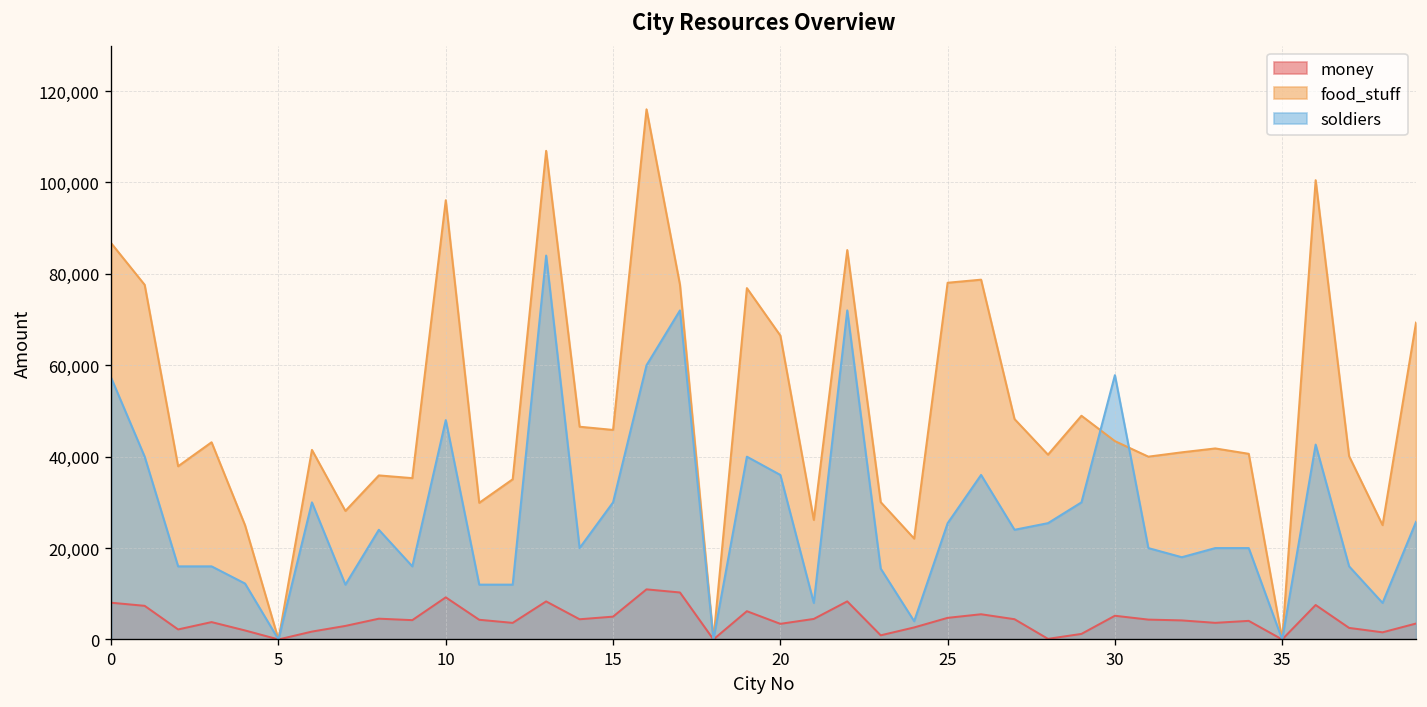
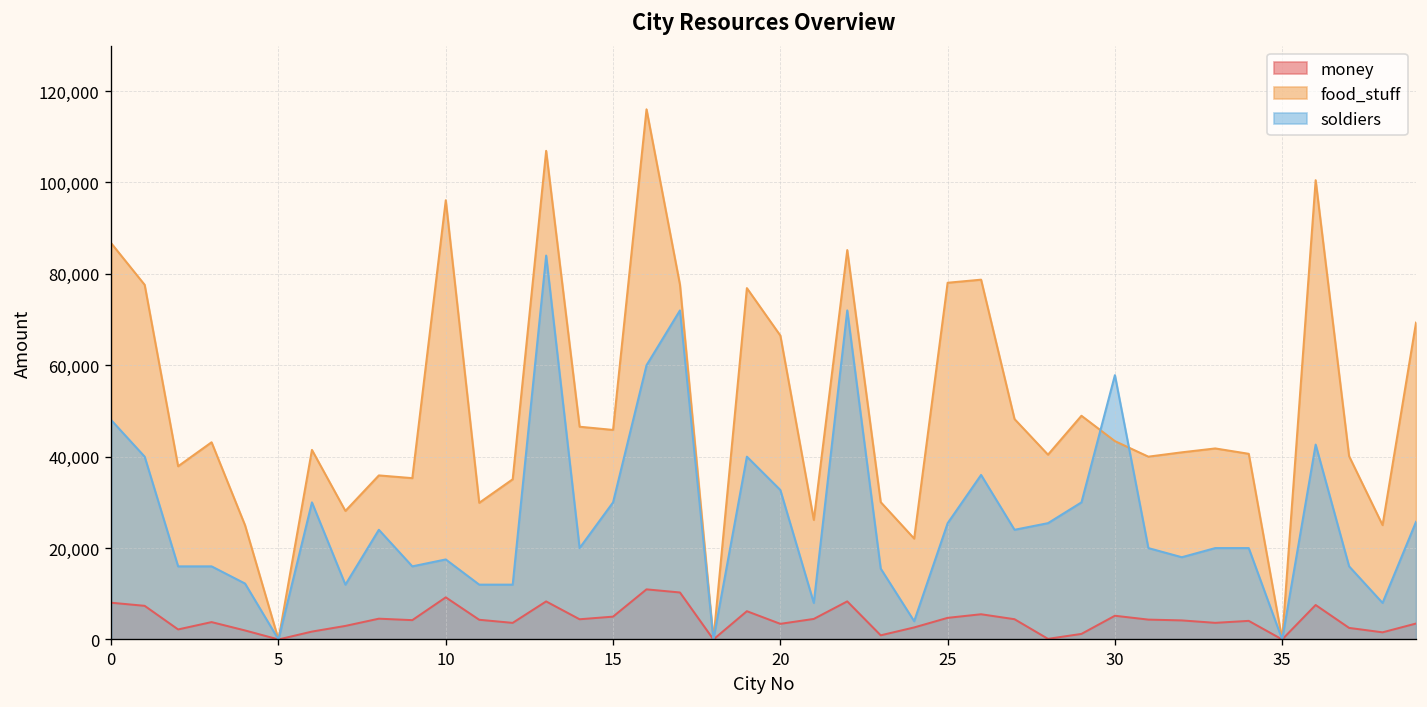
soldiers, 0: 57,000 -> 48,000
soldiers, 10: 48,000 -> 18,000
soldiers, 20: 36,000 -> 33,000
